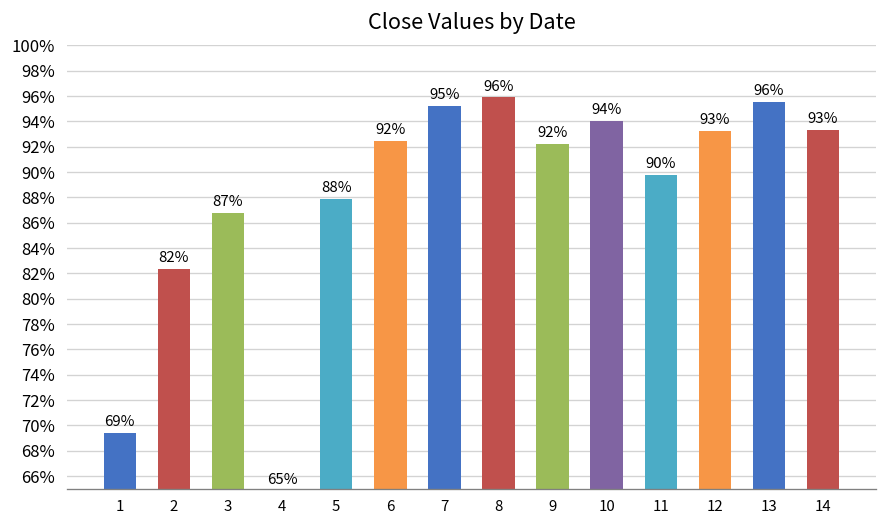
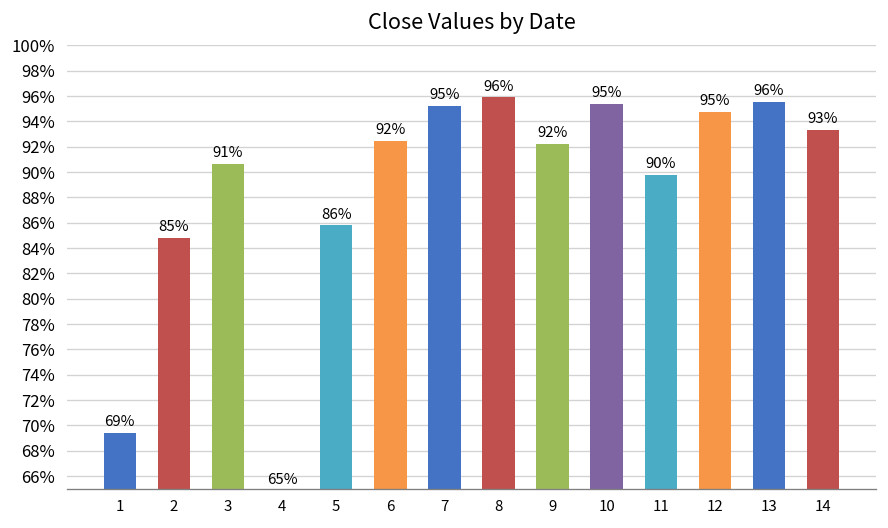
2: 82% -> 85%
3: 87% -> 91%
5: 88% -> 86%
10: 94% -> 95%
12: 93% -> 95%
